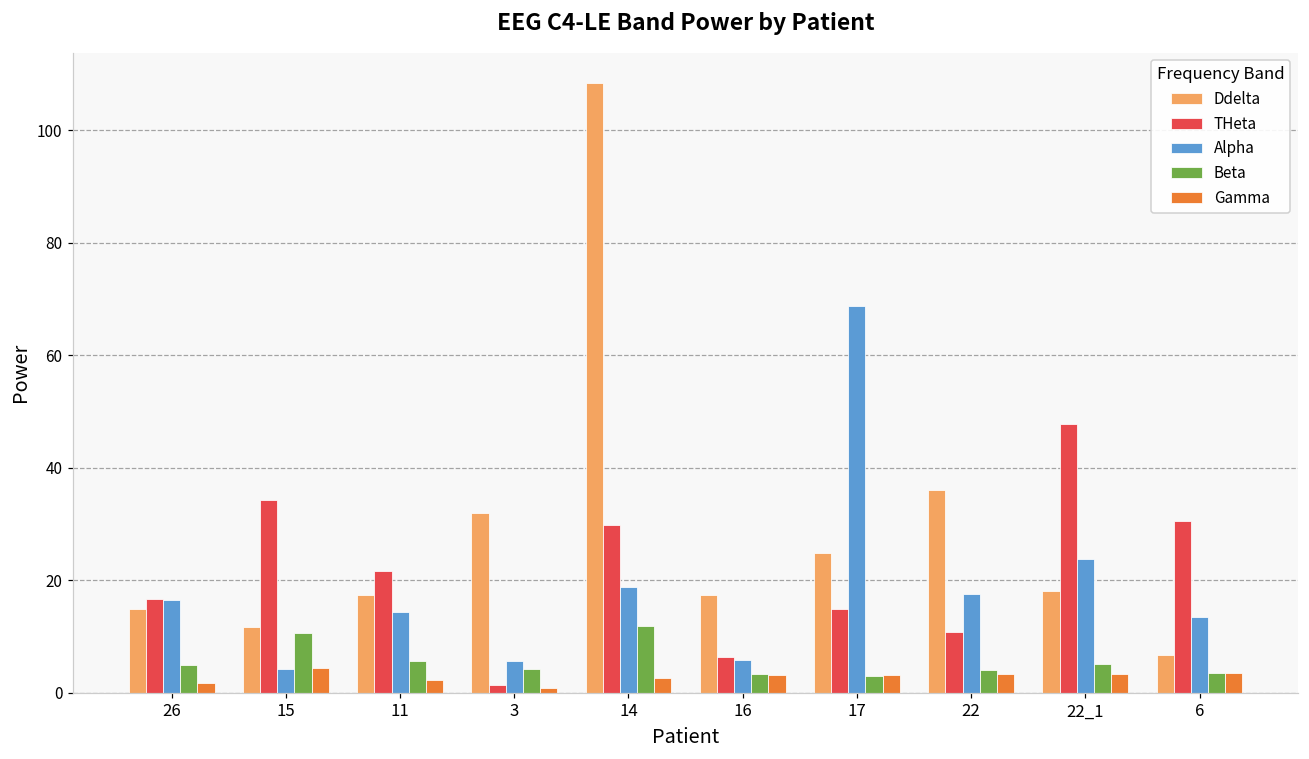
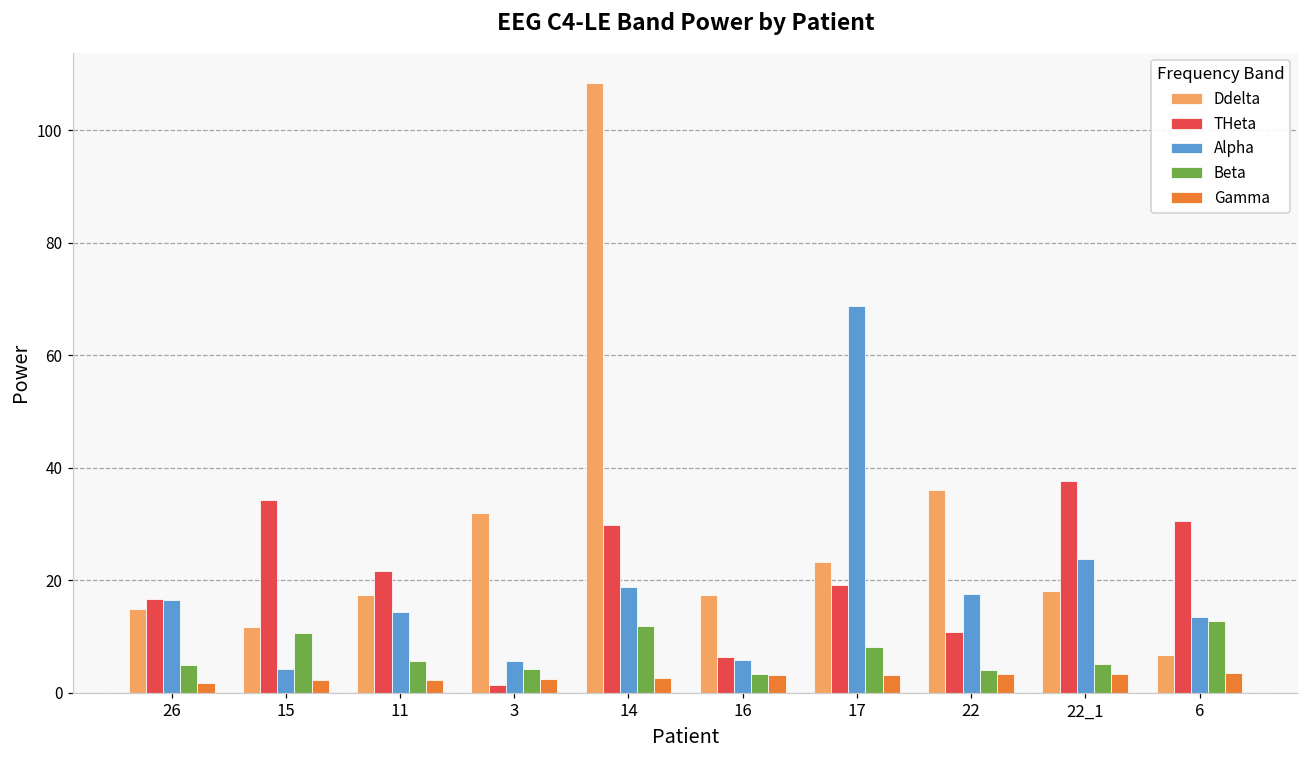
Gamma, 15: 4 -> 2
Gamma, 3: 1 -> 2
Ddelta, 17: 25 -> 23
THeta, 17: 15 -> 19
Beta, 17: 3 -> 8
THeta, 22_1: 48 -> 38
Beta, 6: 4 -> 13
